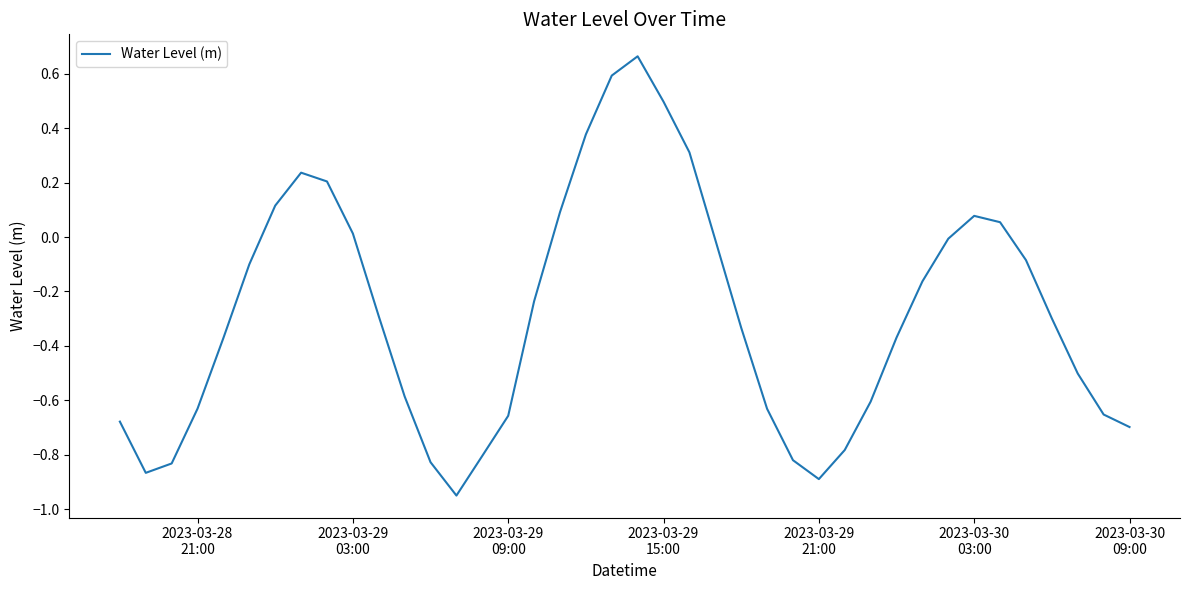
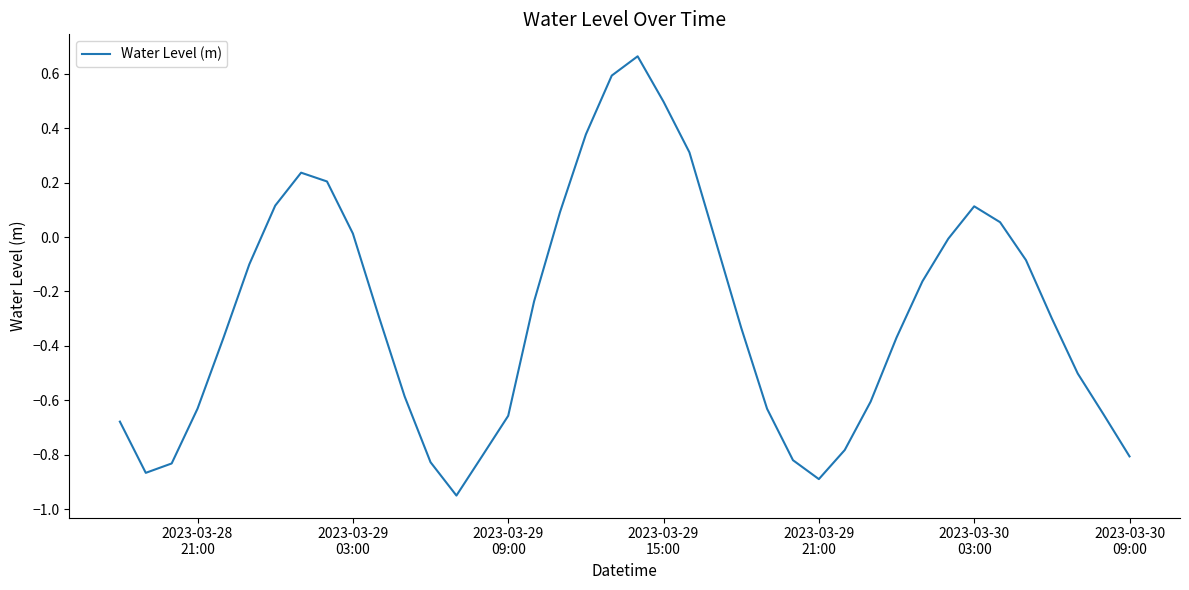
2023-03-30 03:00: 0.08 -> 0.11
2023-03-30 09:00: -0.70 -> -0.81
